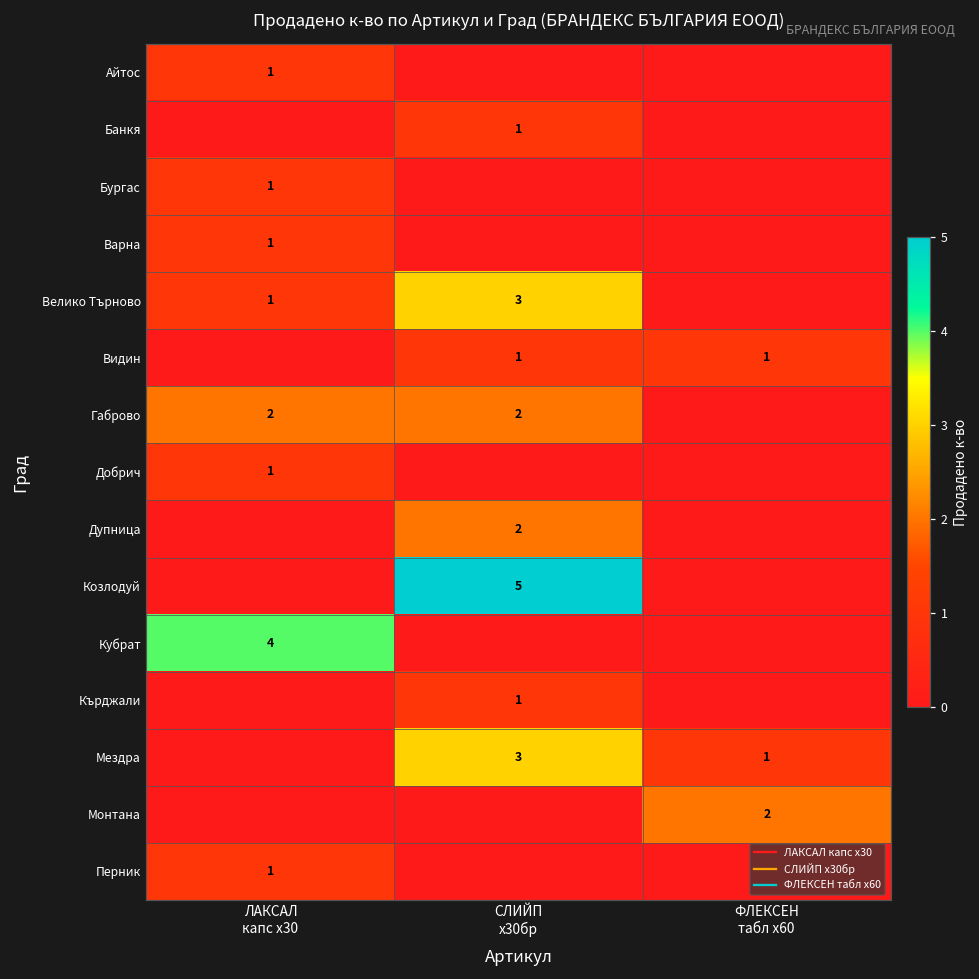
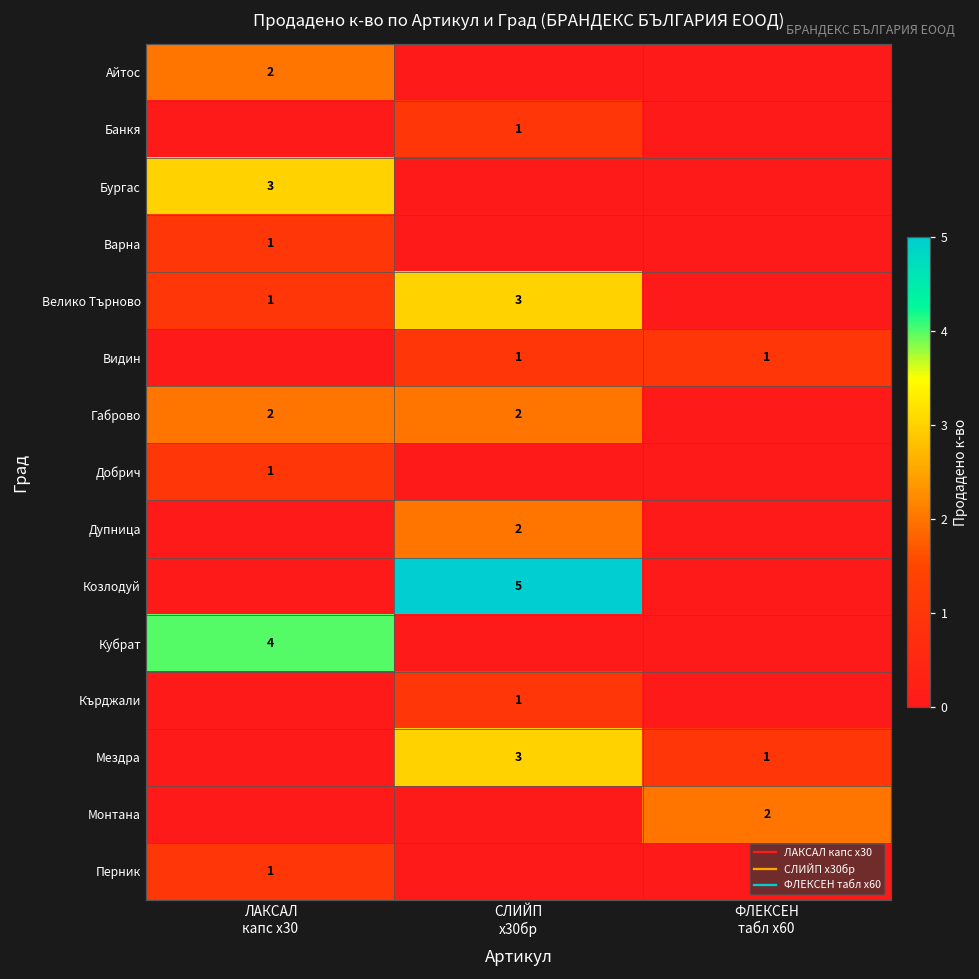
Айтос, ЛАКСАЛ капс х30: 1 -> 2
Бургас, ЛАКСАЛ капс х30: 1 -> 3
